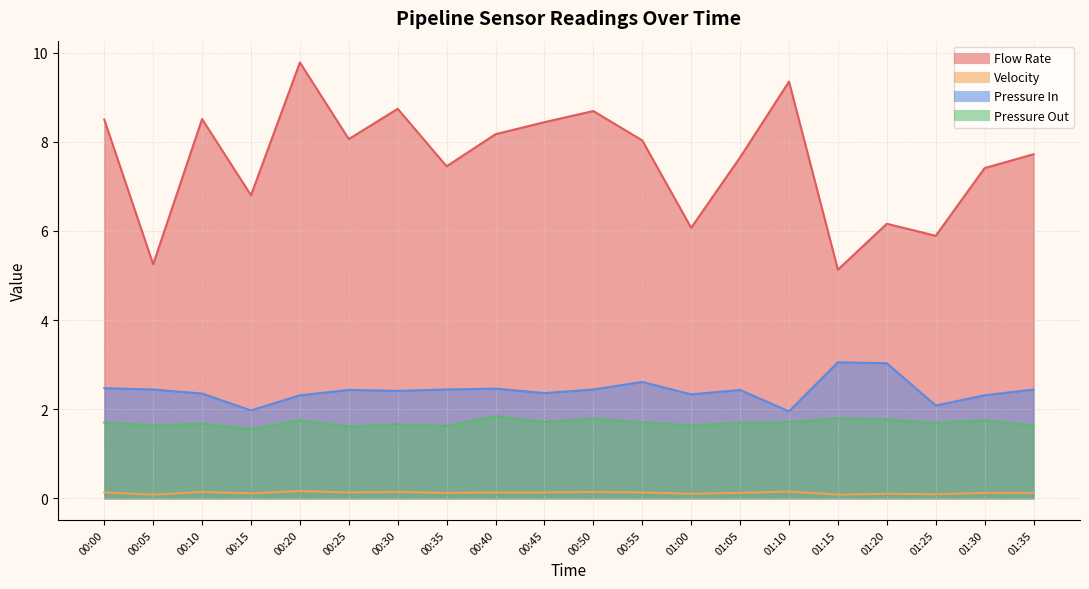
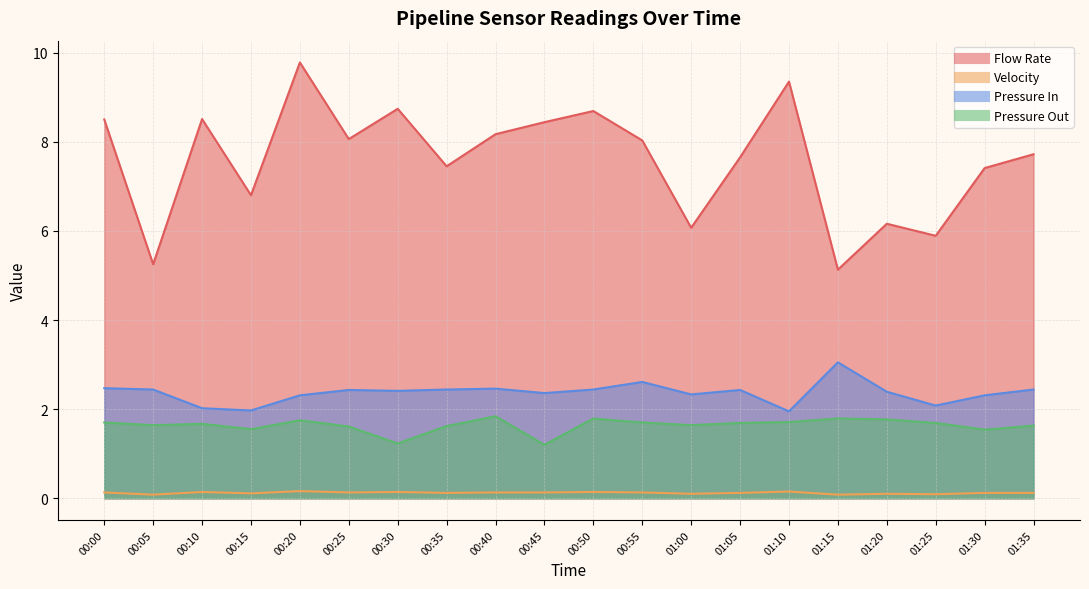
Pressure In, 00:10: 2.4 -> 2.0
Pressure Out, 00:30: 1.7 -> 1.2
Pressure Out, 00:45: 1.7 -> 1.2
Pressure In, 01:20: 3.0 -> 2.4
Pressure Out, 01:30: 1.8 -> 1.5
